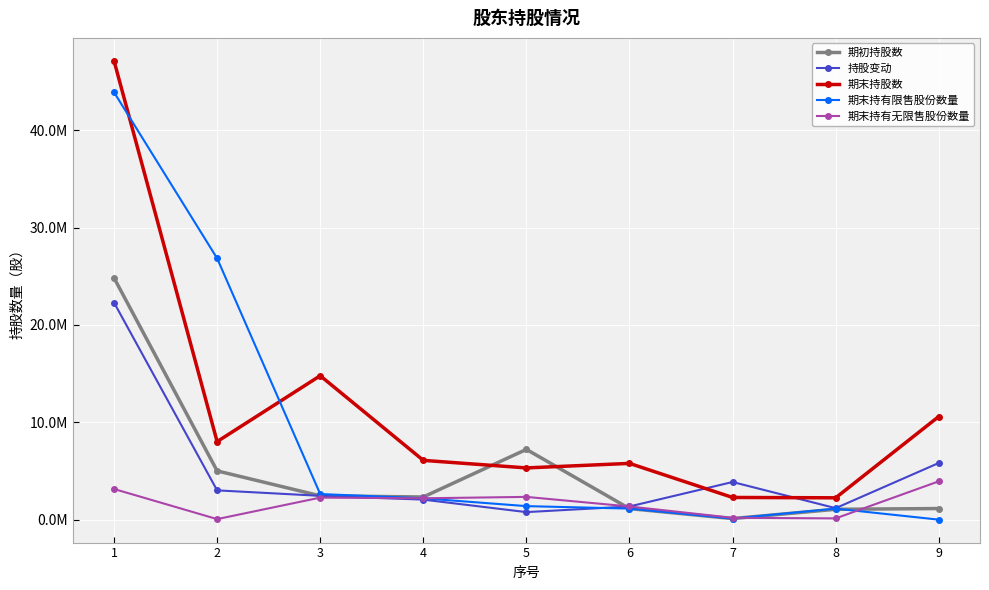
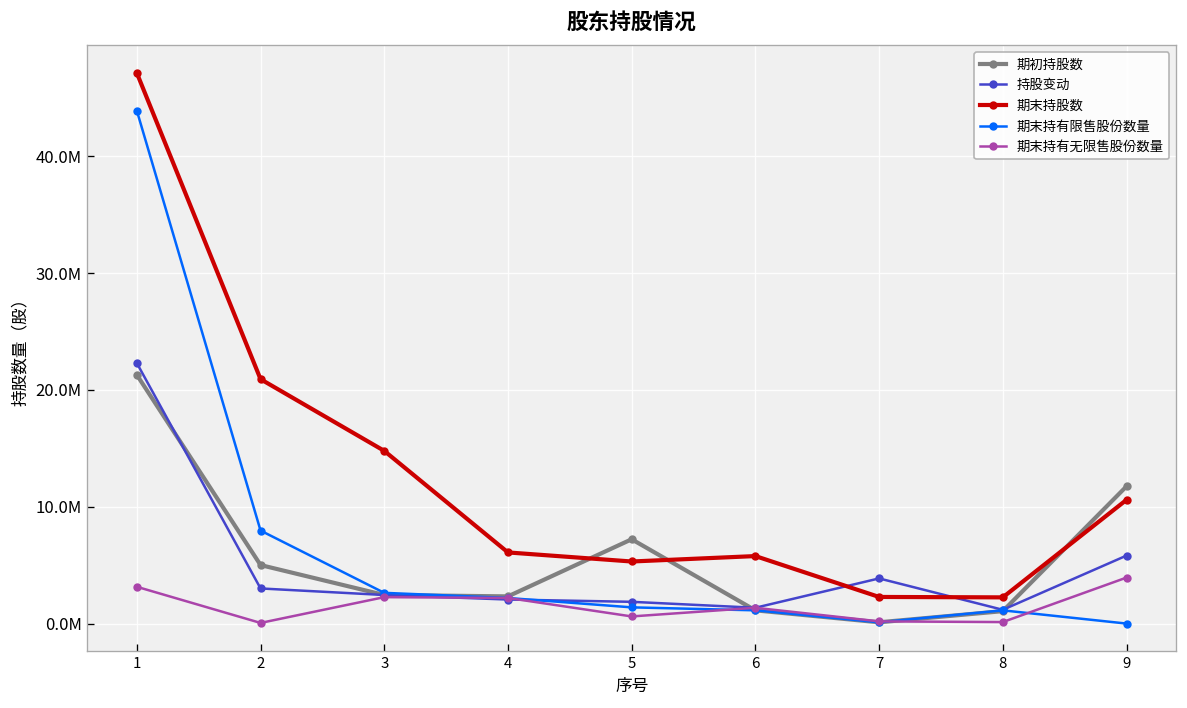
期初持股数, 1: 25000000 -> 21000000
期末持股数, 2: 8000000 -> 21000000
期末持有限售股份数量, 2: 27000000 -> 8000000
持股变动, 5: 1000000 -> 2000000
期末持有无限售股份数量, 5: 2000000 -> 1000000
期初持股数, 9: 1000000 -> 12000000
